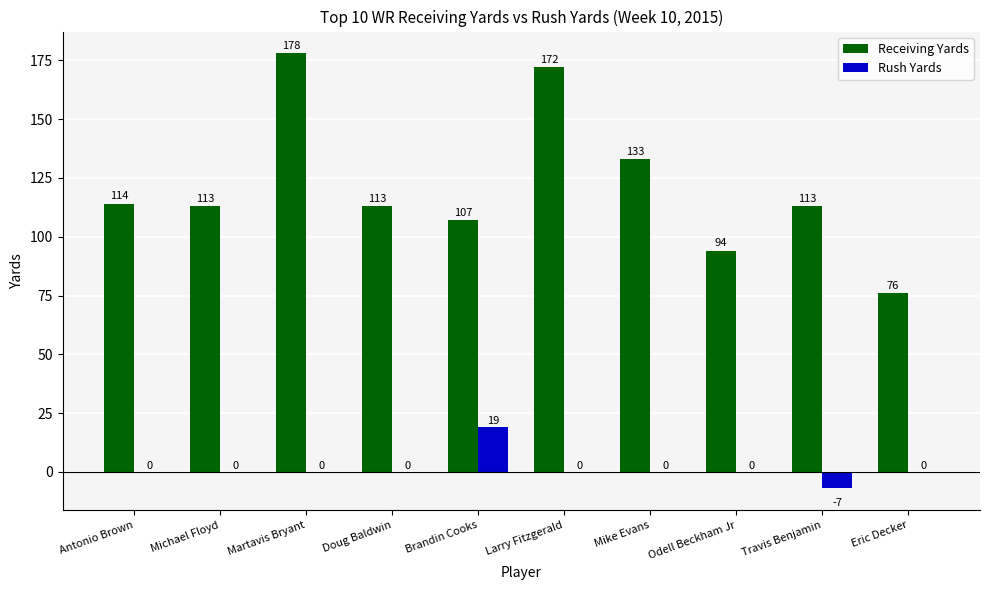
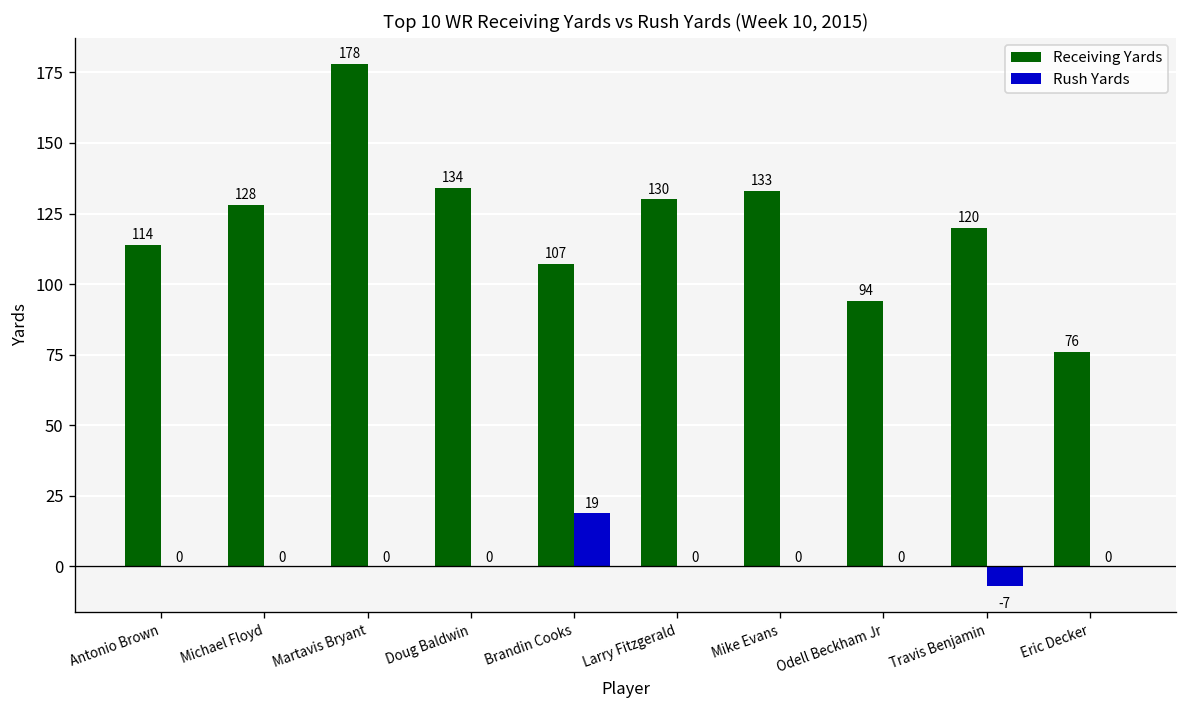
Receiving Yards, Michael Floyd: 113 -> 128
Receiving Yards, Doug Baldwin: 113 -> 134
Receiving Yards, Larry Fitzgerald: 172 -> 130
Receiving Yards, Travis Benjamin: 113 -> 120
